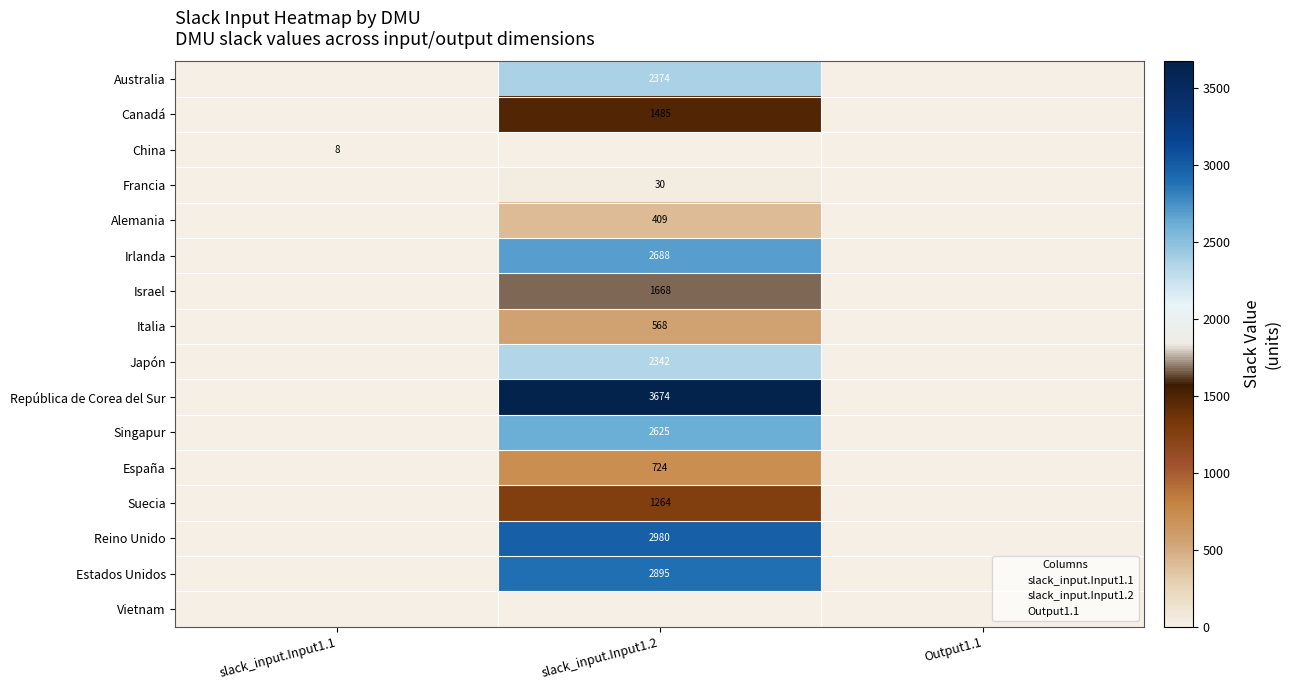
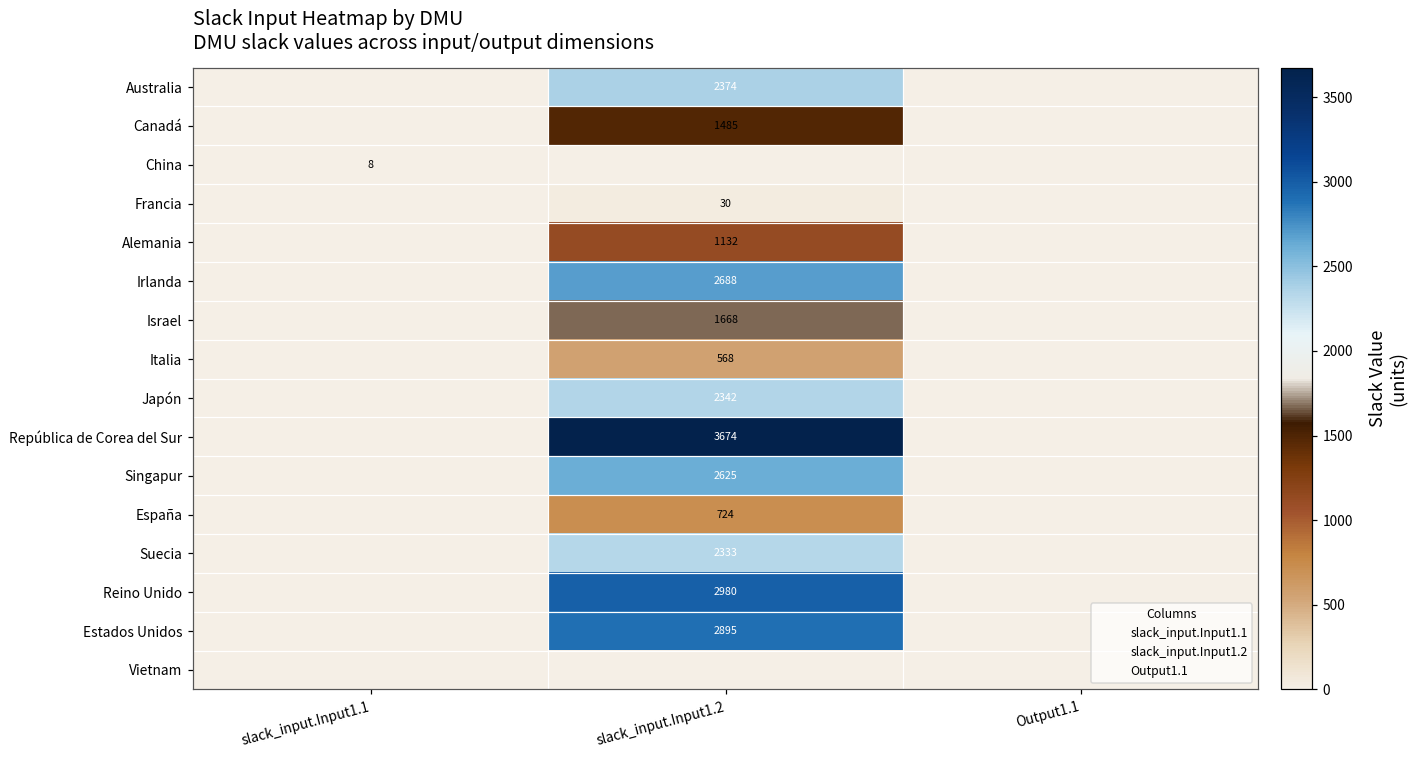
Alemania, slack_input.Input1.2: 409 -> 1132
Suecia, slack_input.Input1.2: 1264 -> 2333
